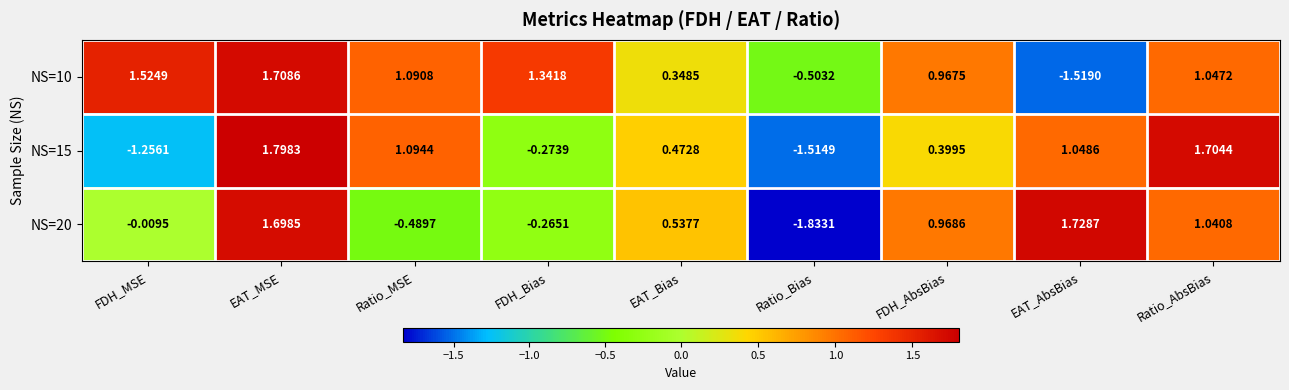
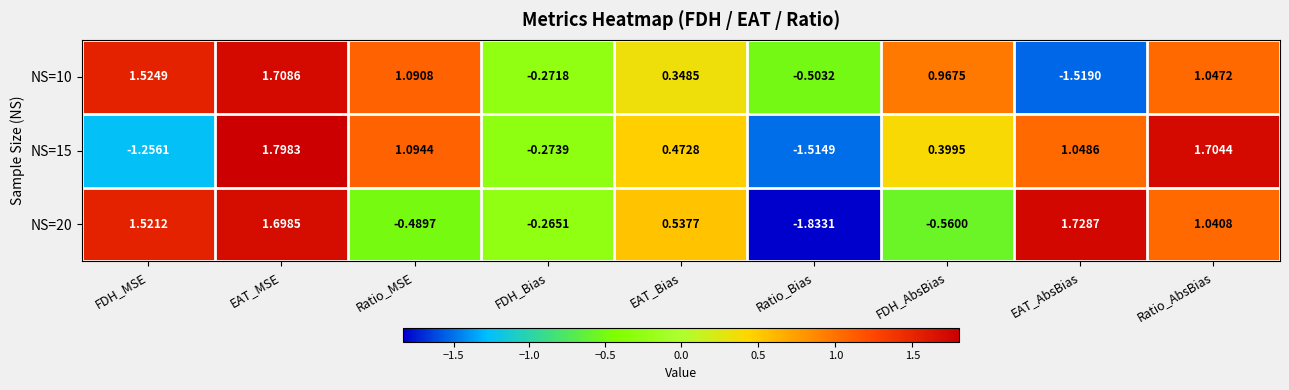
NS=10, FDH_Bias: 1.3418 -> -0.2718
NS=20, FDH_MSE: -0.0095 -> 1.5212
NS=20, FDH_AbsBias: 0.9686 -> -0.5600
